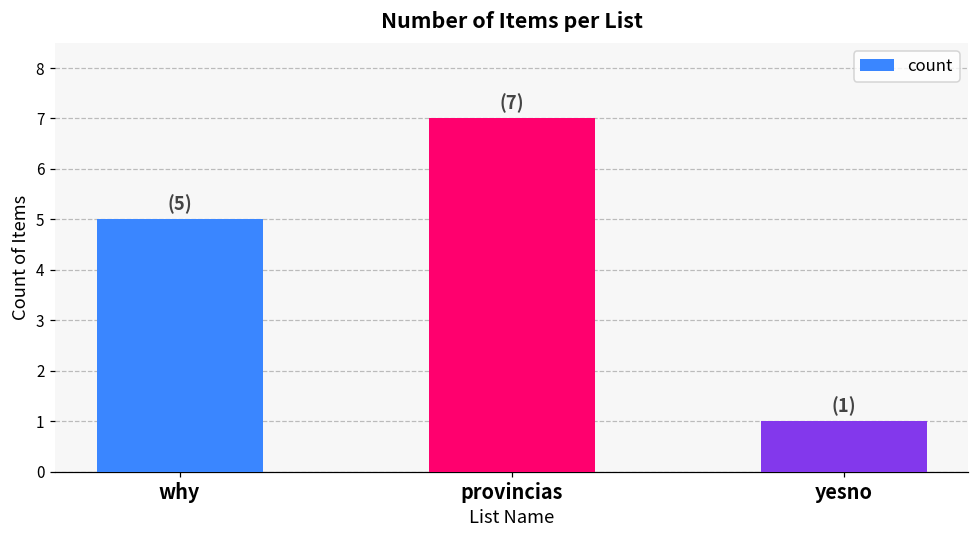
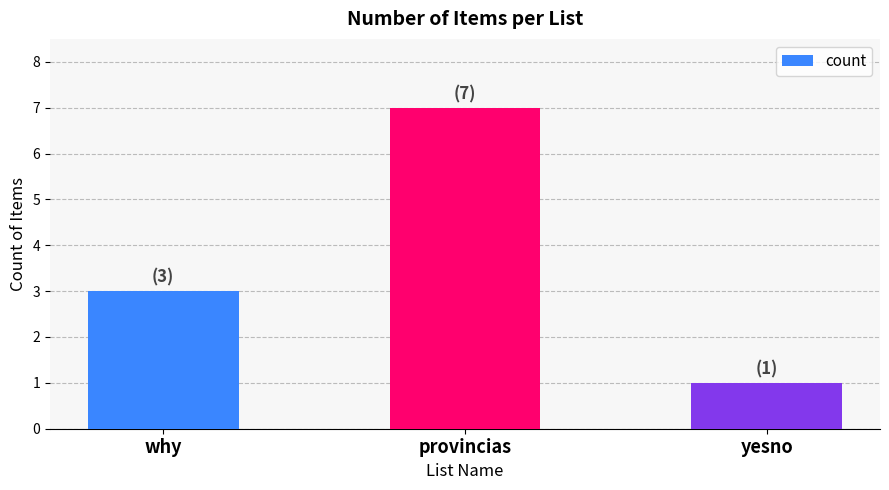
why: (5) -> (3)
